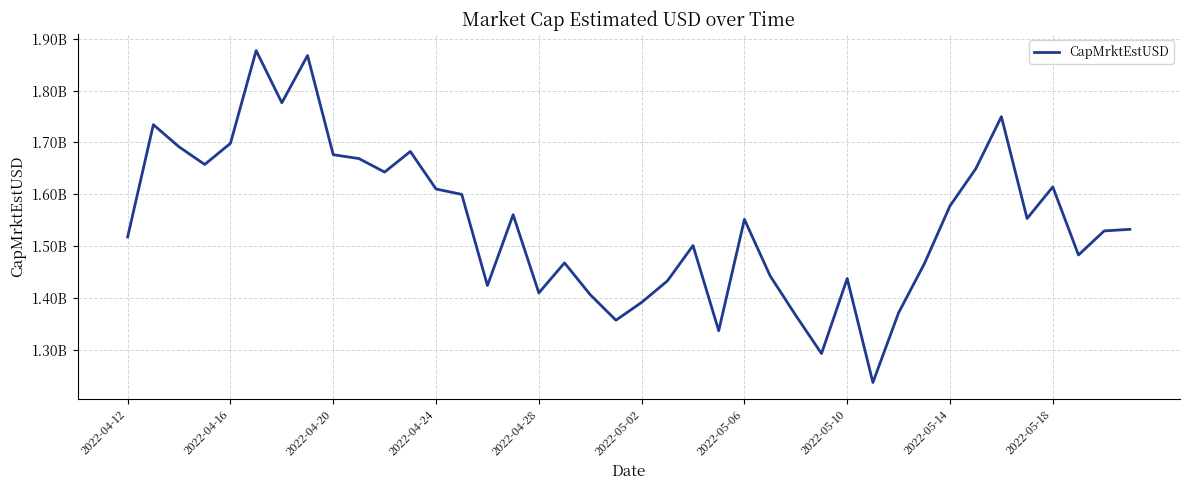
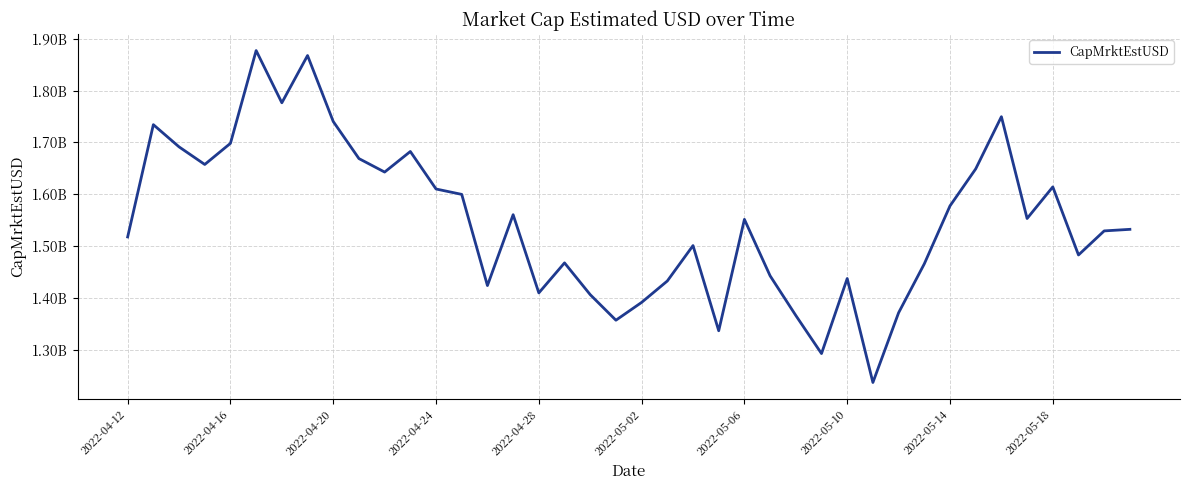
2022-04-20: 1680000000 -> 1740000000
